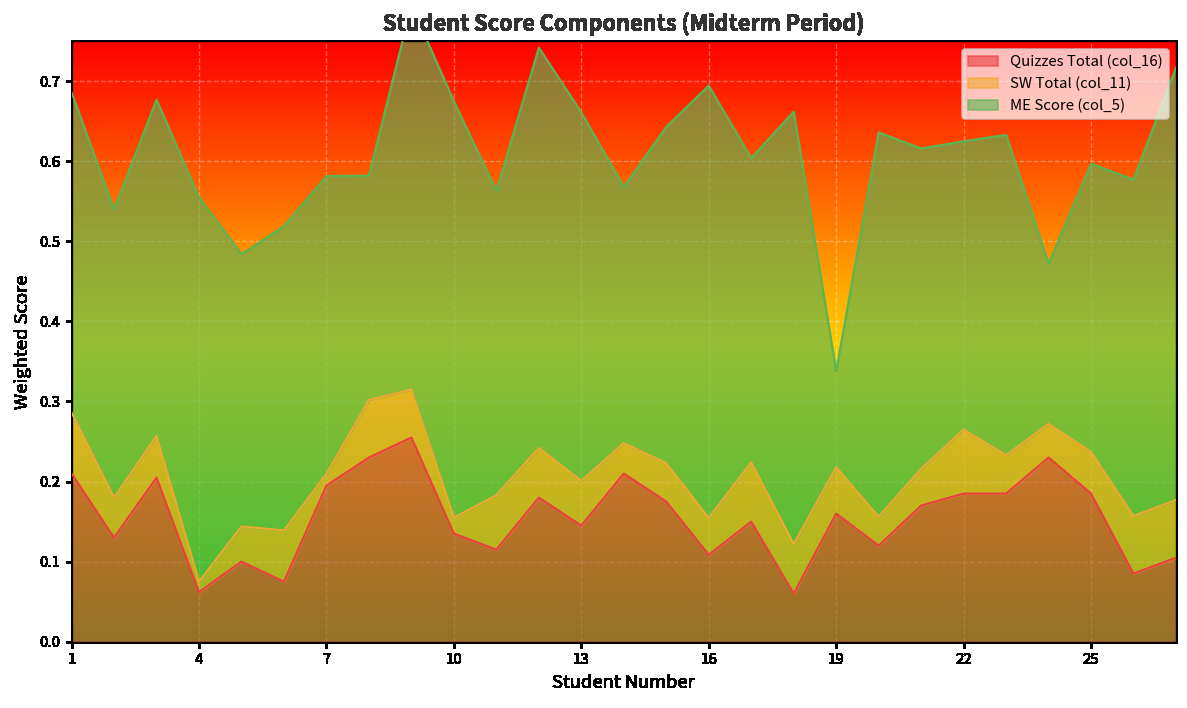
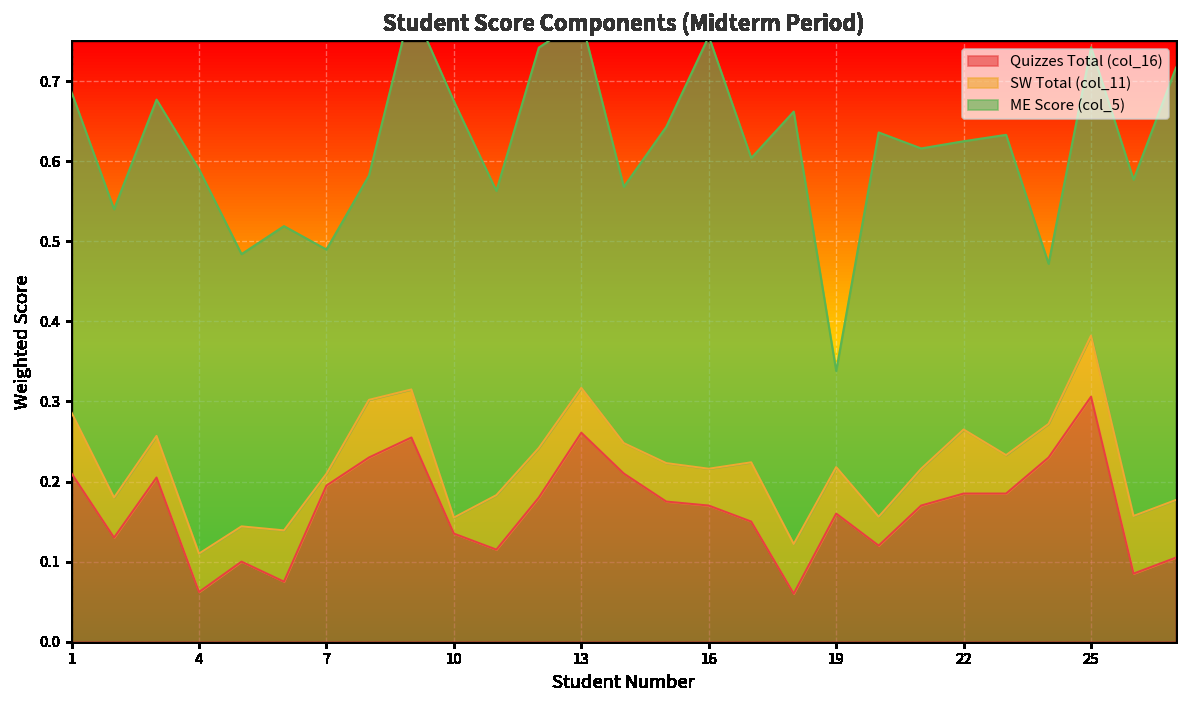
SW Total (col_11), 4: 0.01 -> 0.05
ME Score (col_5), 7: 0.37 -> 0.28
Quizzes Total (col_16), 13: 0.15 -> 0.26
Quizzes Total (col_16), 16: 0.11 -> 0.17
Quizzes Total (col_16), 25: 0.19 -> 0.31
SW Total (col_11), 25: 0.05 -> 0.08
